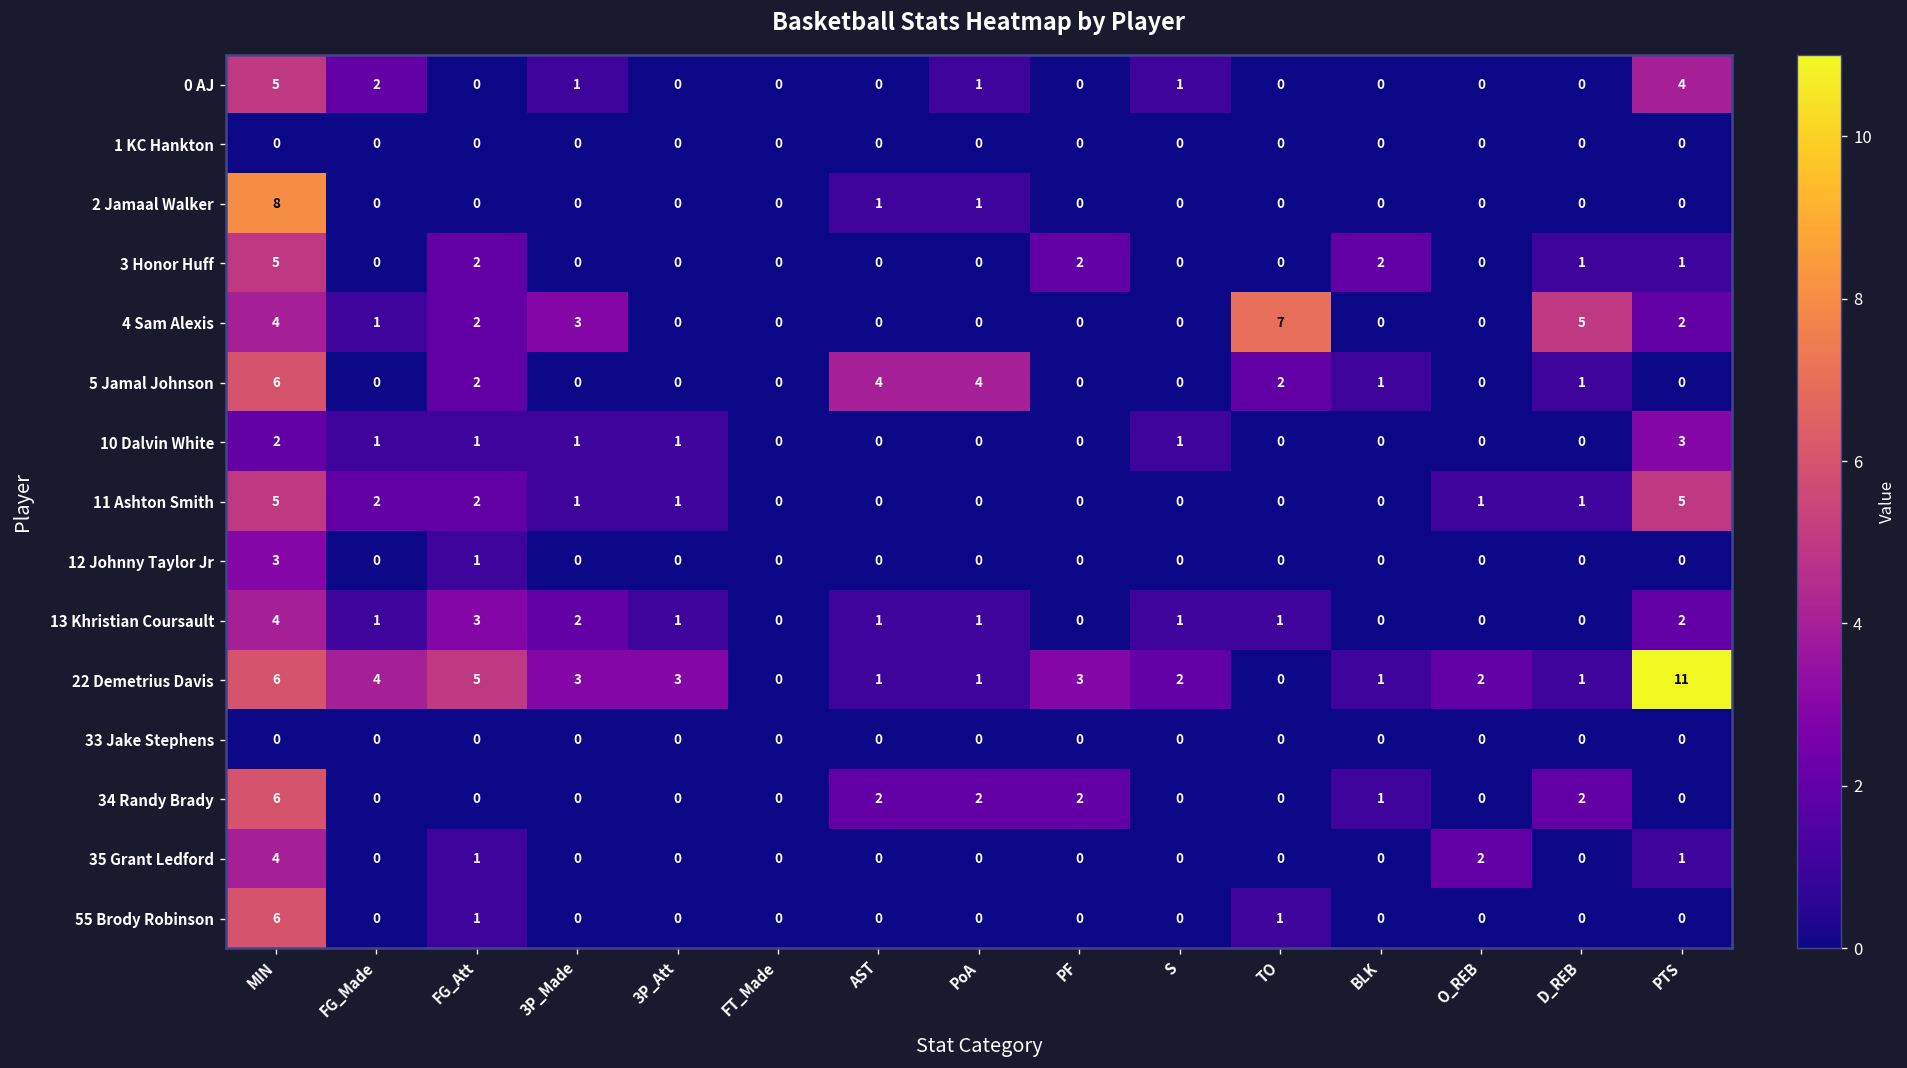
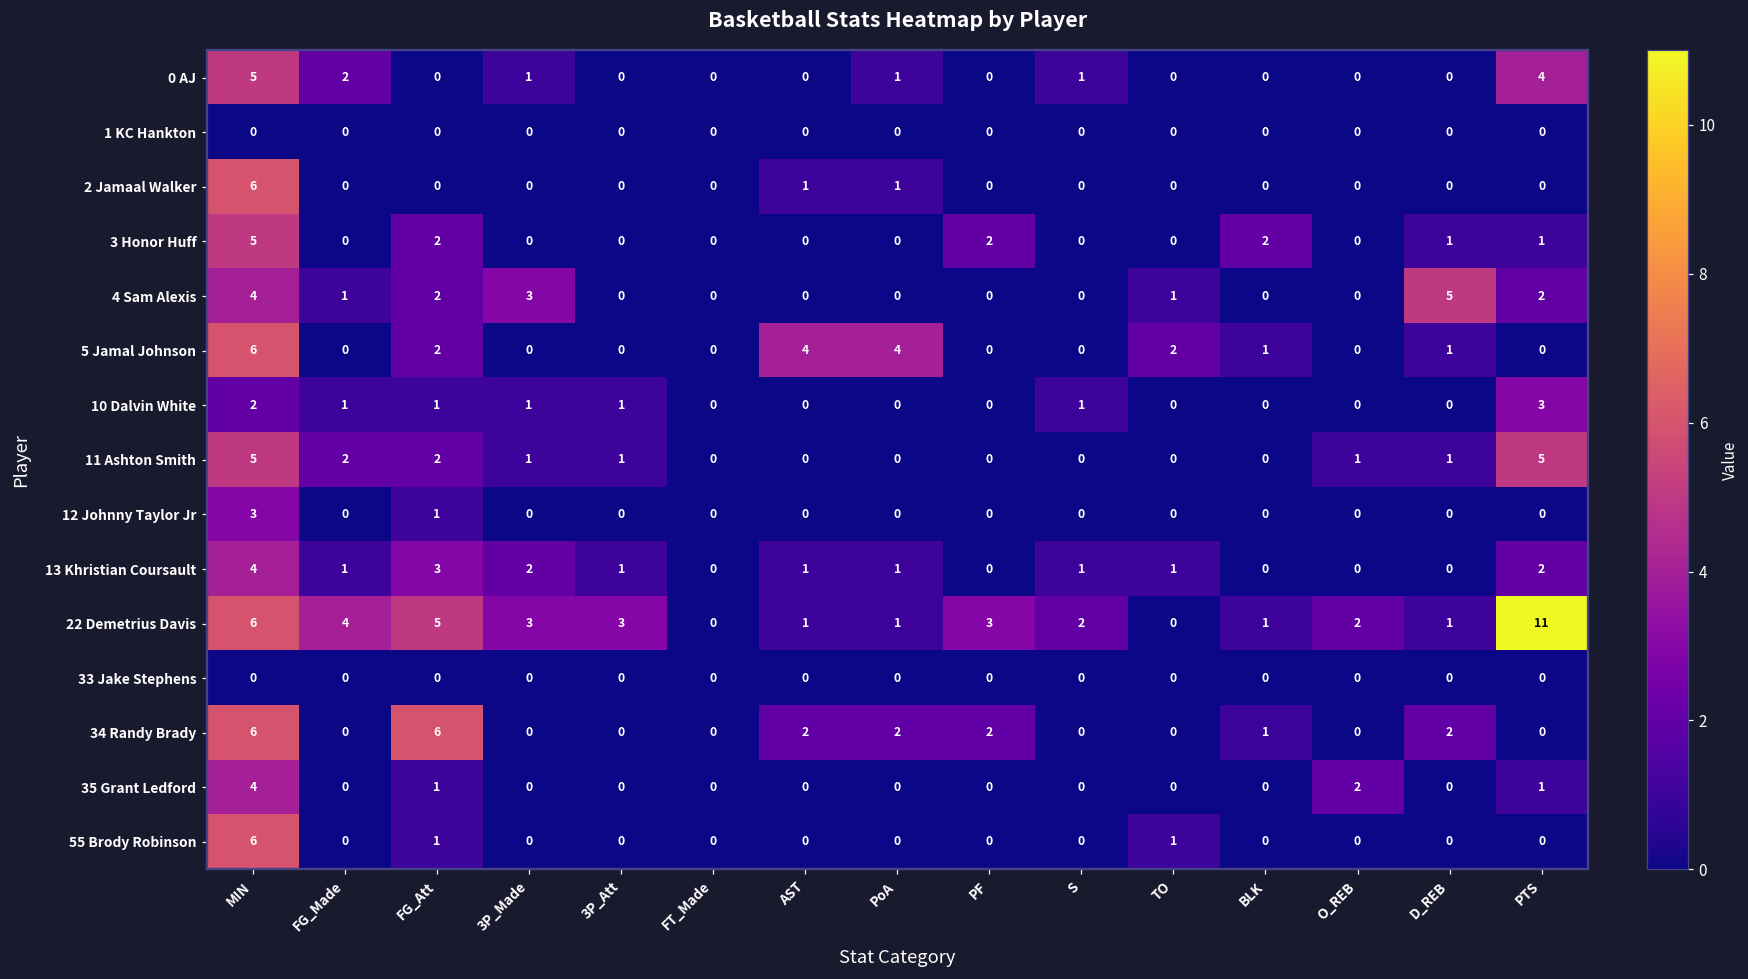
2 Jamaal Walker, MIN: 8 -> 6
4 Sam Alexis, TO: 7 -> 1
34 Randy Brady, FG_Att: 0 -> 6
